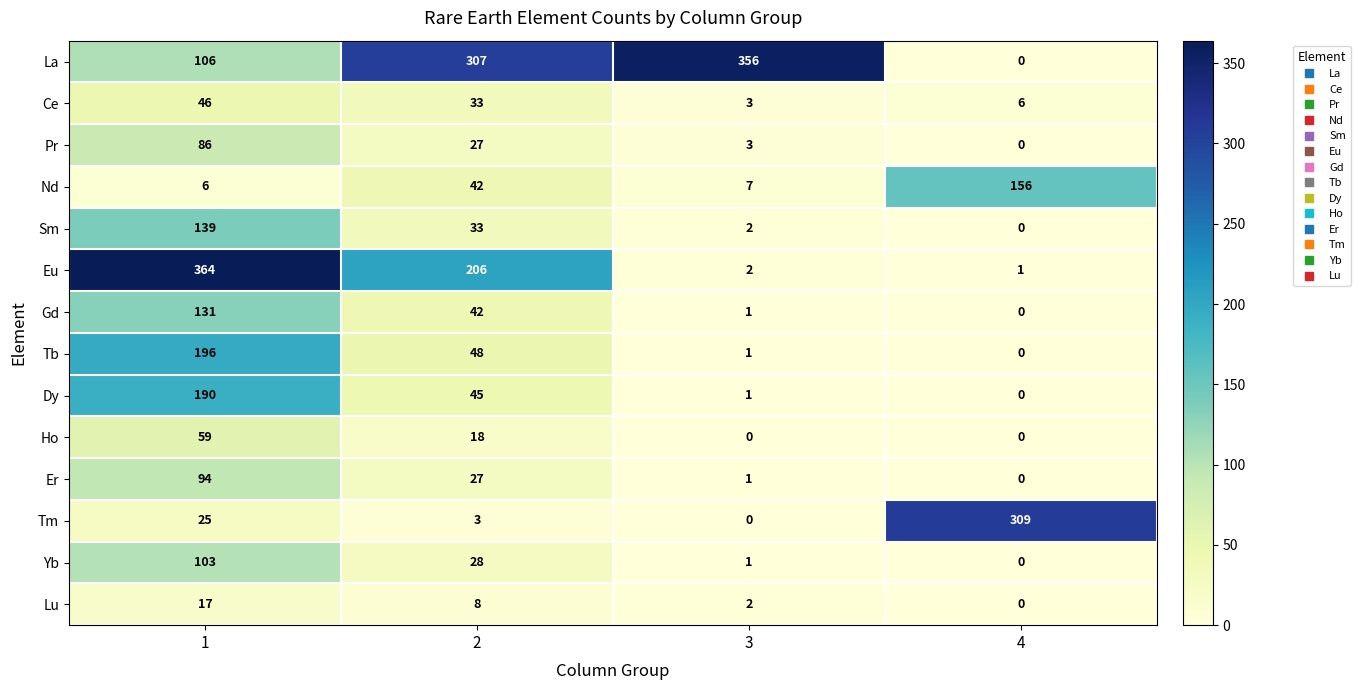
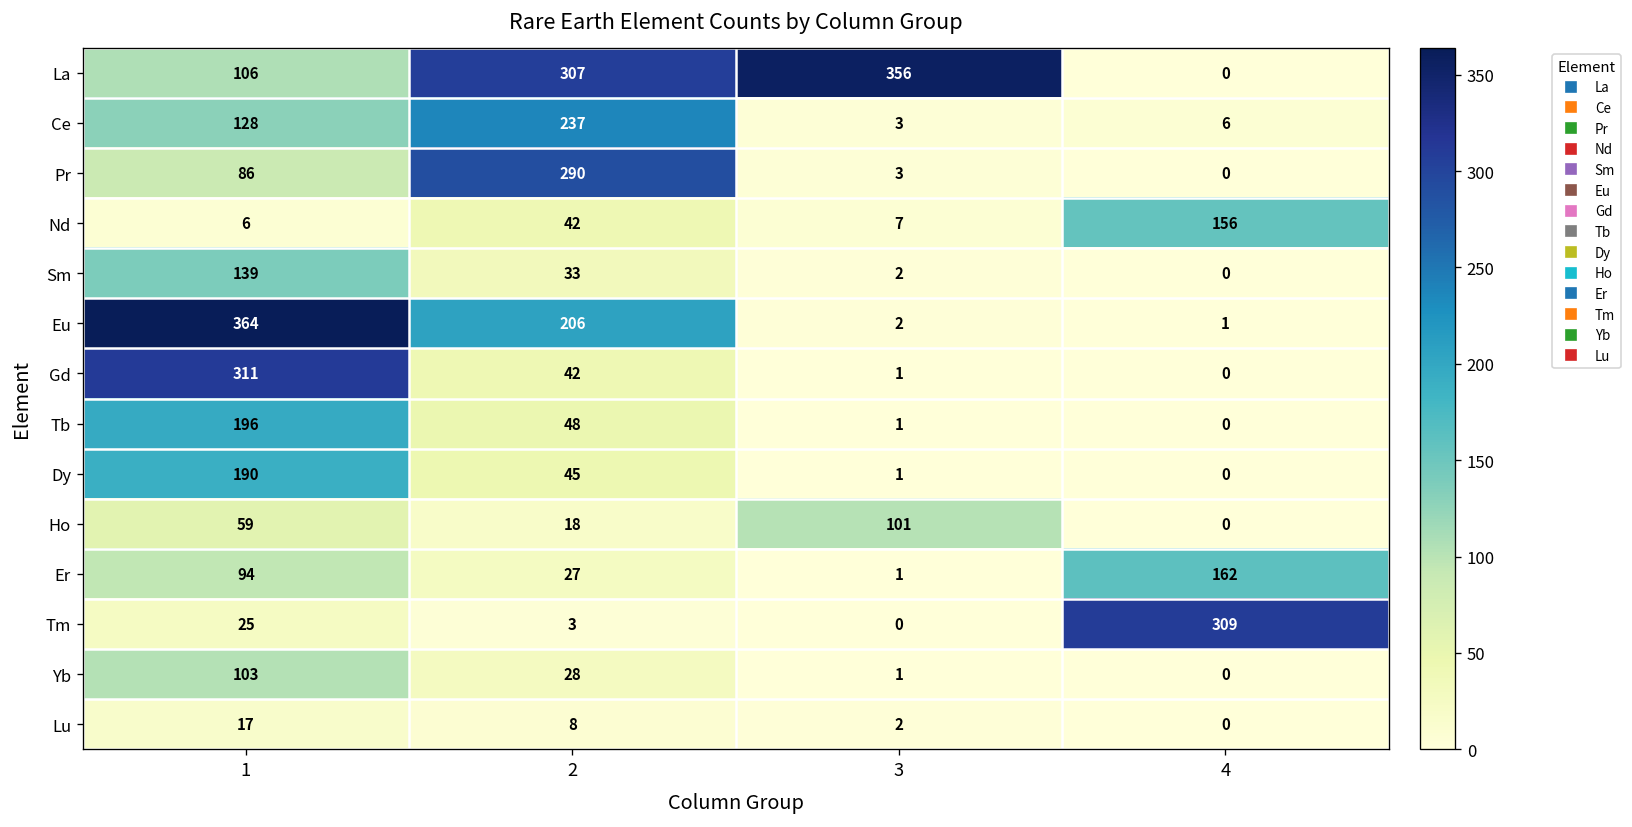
Ce, 1: 46 -> 128
Ce, 2: 33 -> 237
Pr, 2: 27 -> 290
Gd, 1: 131 -> 311
Ho, 3: 0 -> 101
Er, 4: 0 -> 162
